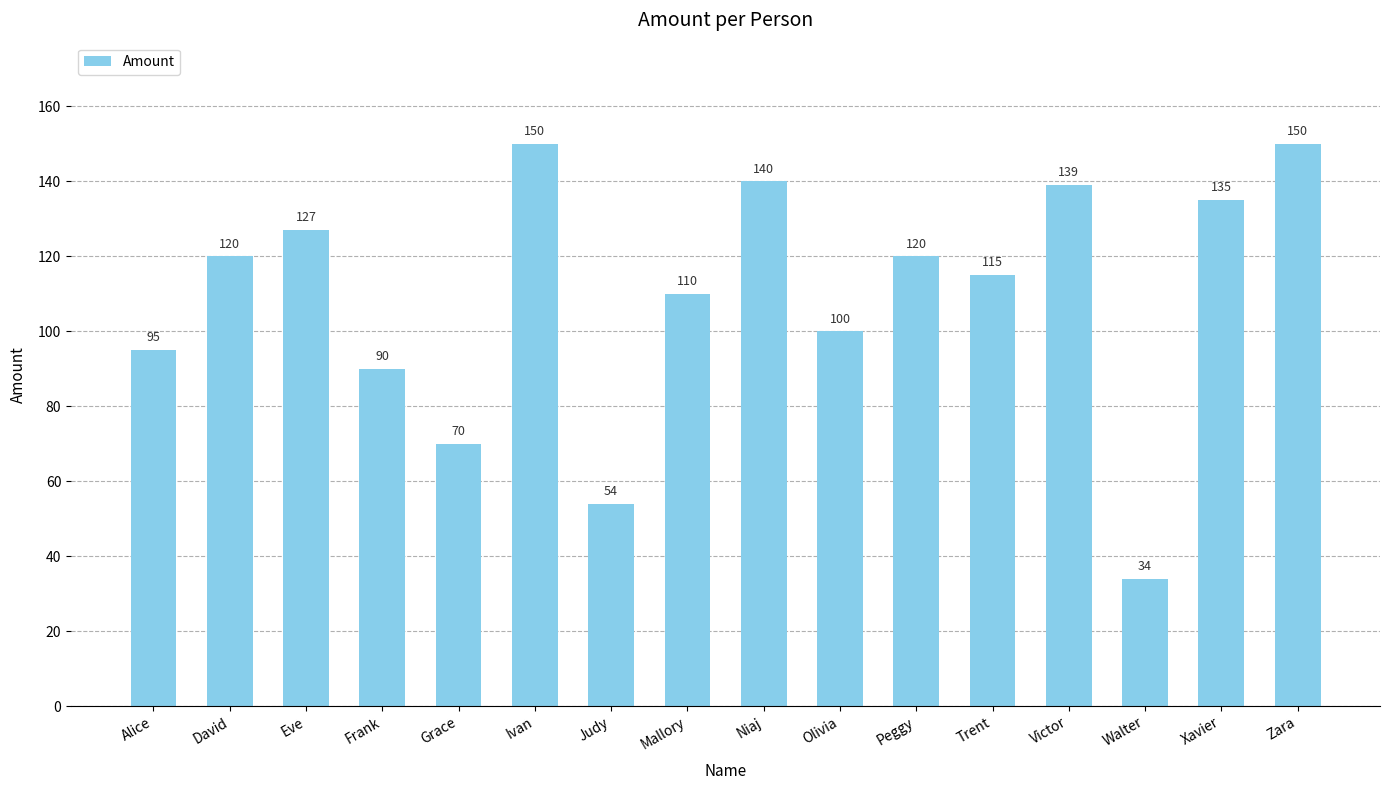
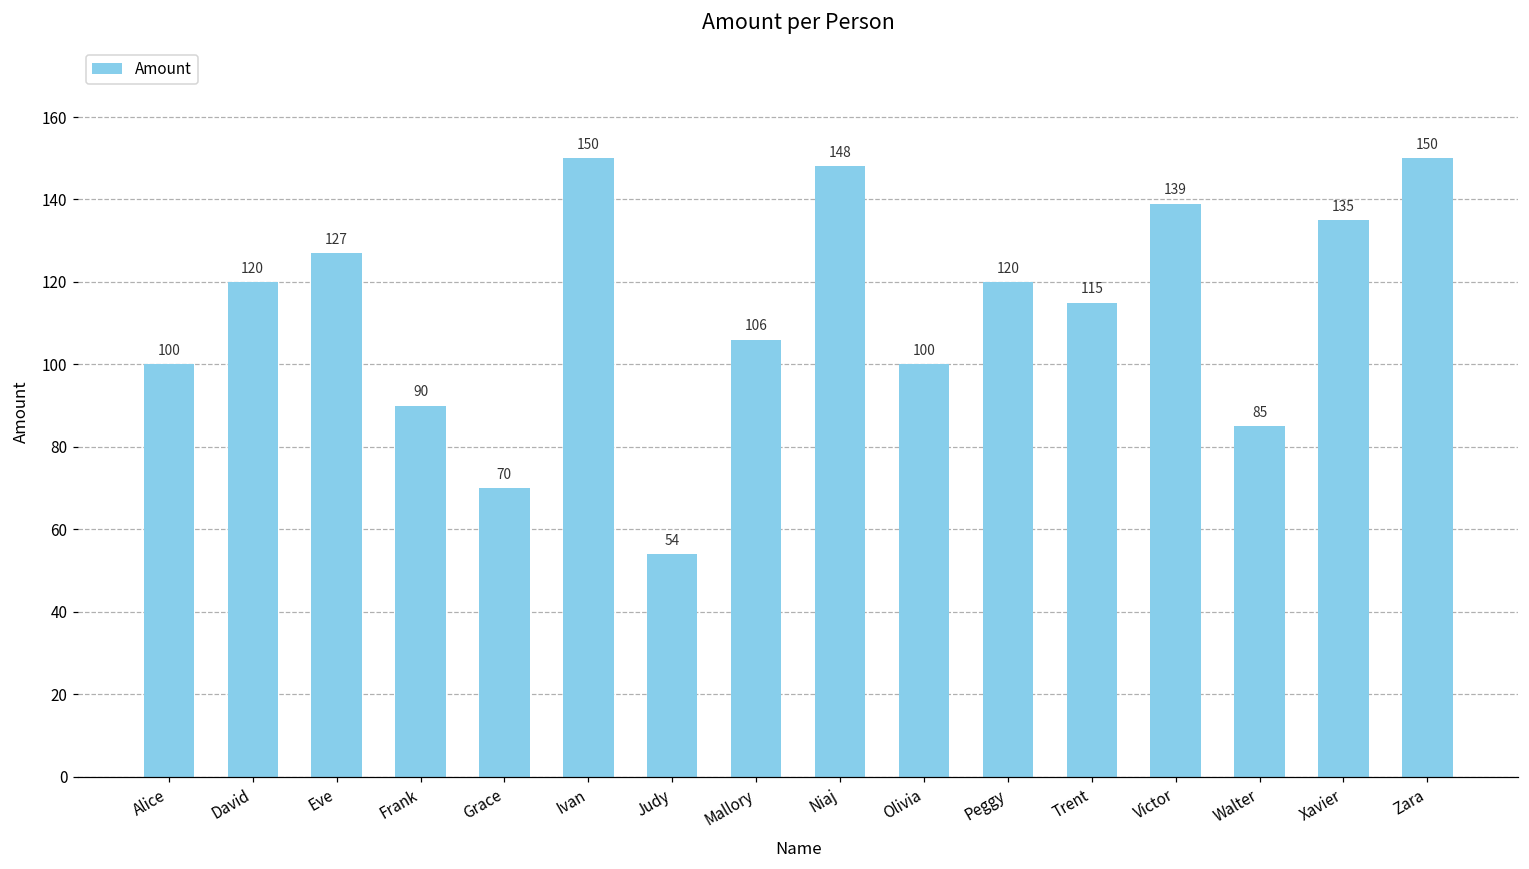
Alice: 95 -> 100
Mallory: 110 -> 106
Niaj: 140 -> 148
Walter: 34 -> 85
